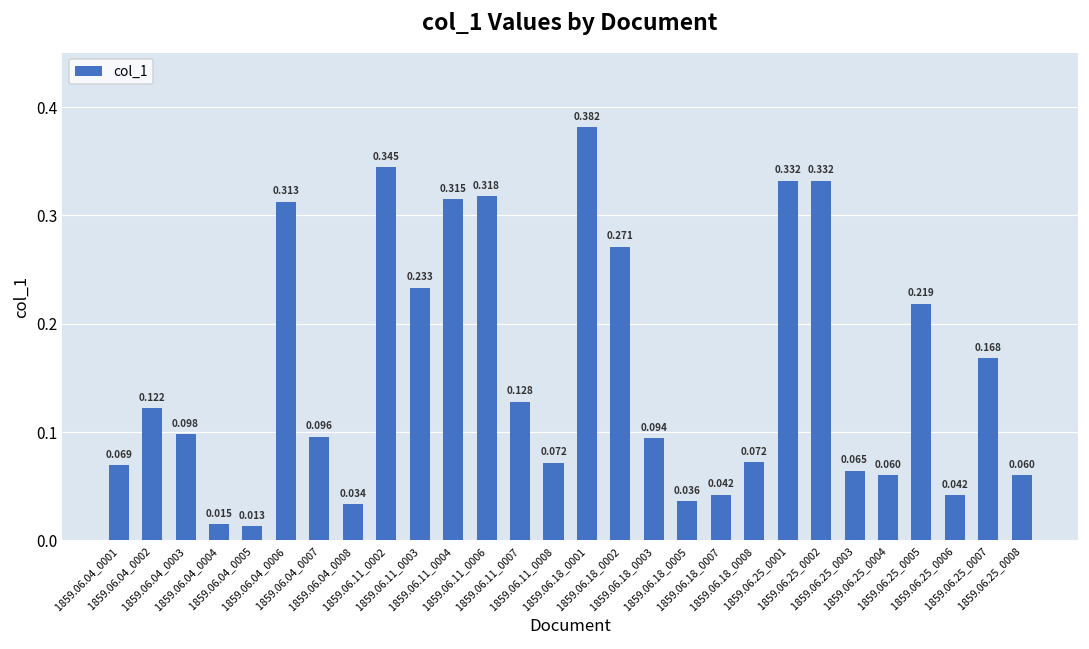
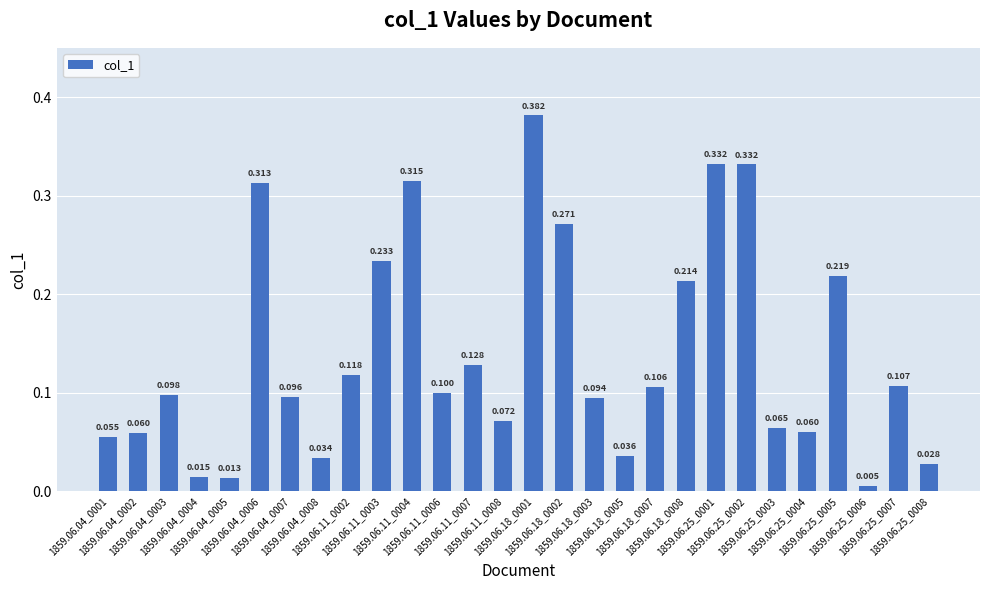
1859.06.04_0001: 0.069 -> 0.055
1859.06.04_0002: 0.122 -> 0.060
1859.06.11_0002: 0.345 -> 0.118
1859.06.11_0006: 0.318 -> 0.100
1859.06.18_0007: 0.042 -> 0.106
1859.06.18_0008: 0.072 -> 0.214
1859.06.25_0006: 0.042 -> 0.005
1859.06.25_0007: 0.168 -> 0.107
1859.06.25_0008: 0.060 -> 0.028
